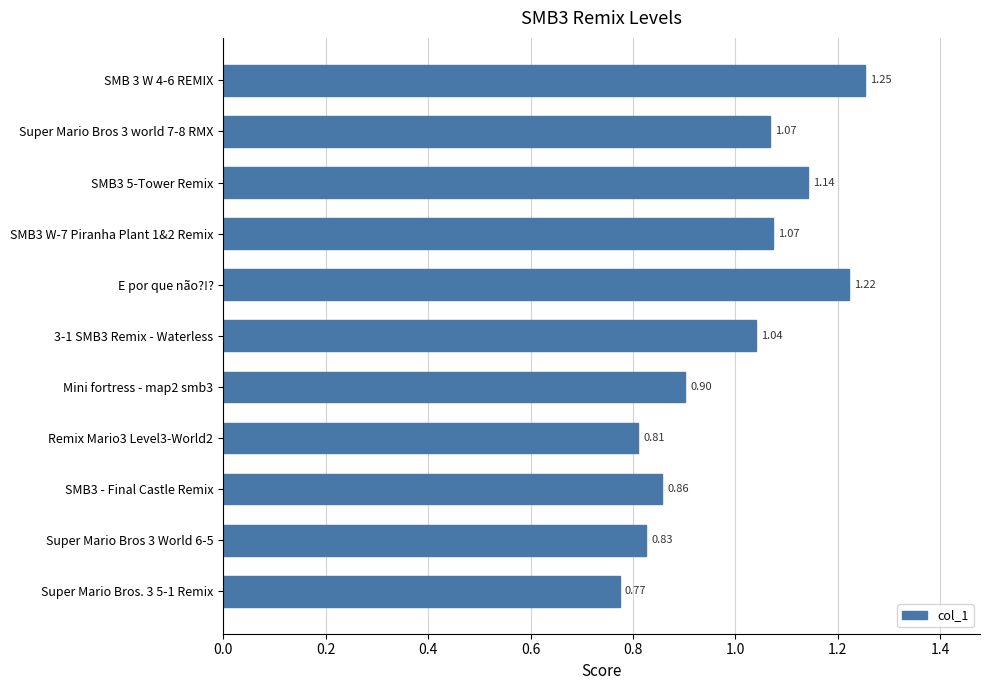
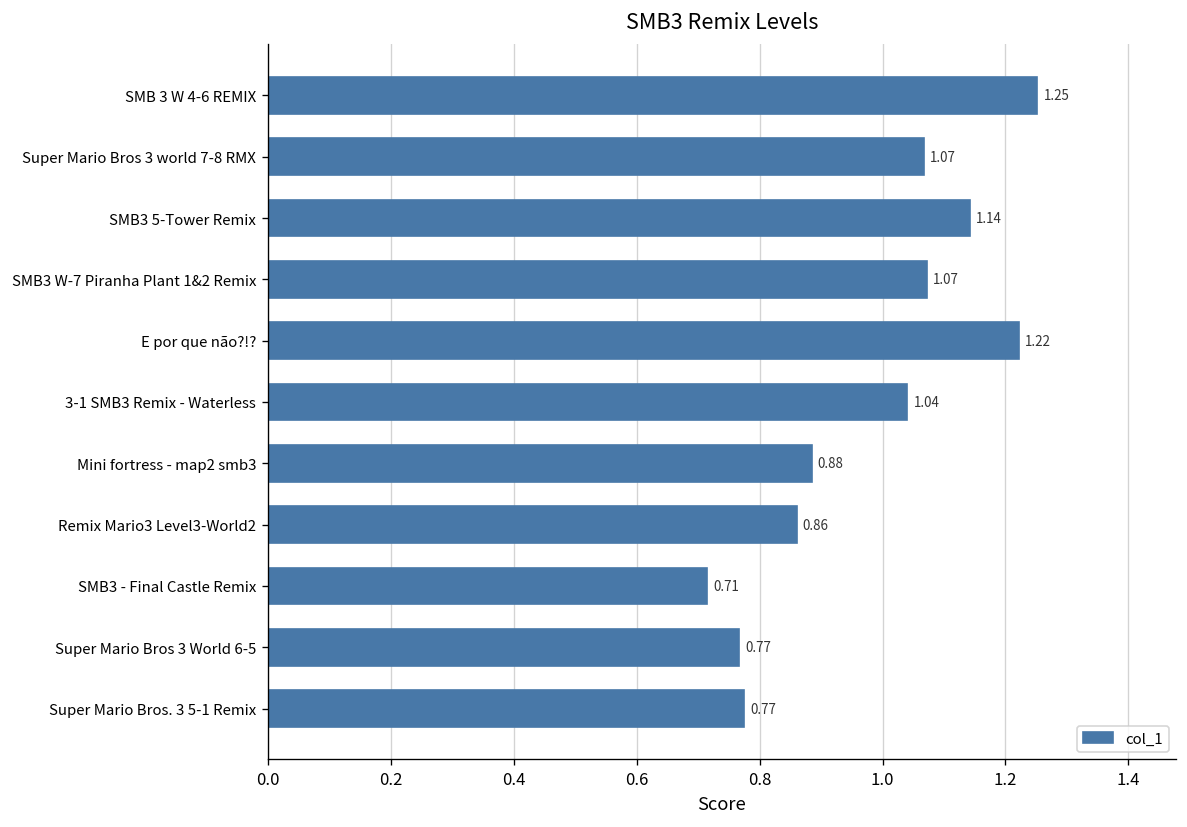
Mini fortress - map2 smb3: 0.90 -> 0.88
Remix Mario3 Level3-World2: 0.81 -> 0.86
SMB3 - Final Castle Remix: 0.86 -> 0.71
Super Mario Bros 3 World 6-5: 0.83 -> 0.77
